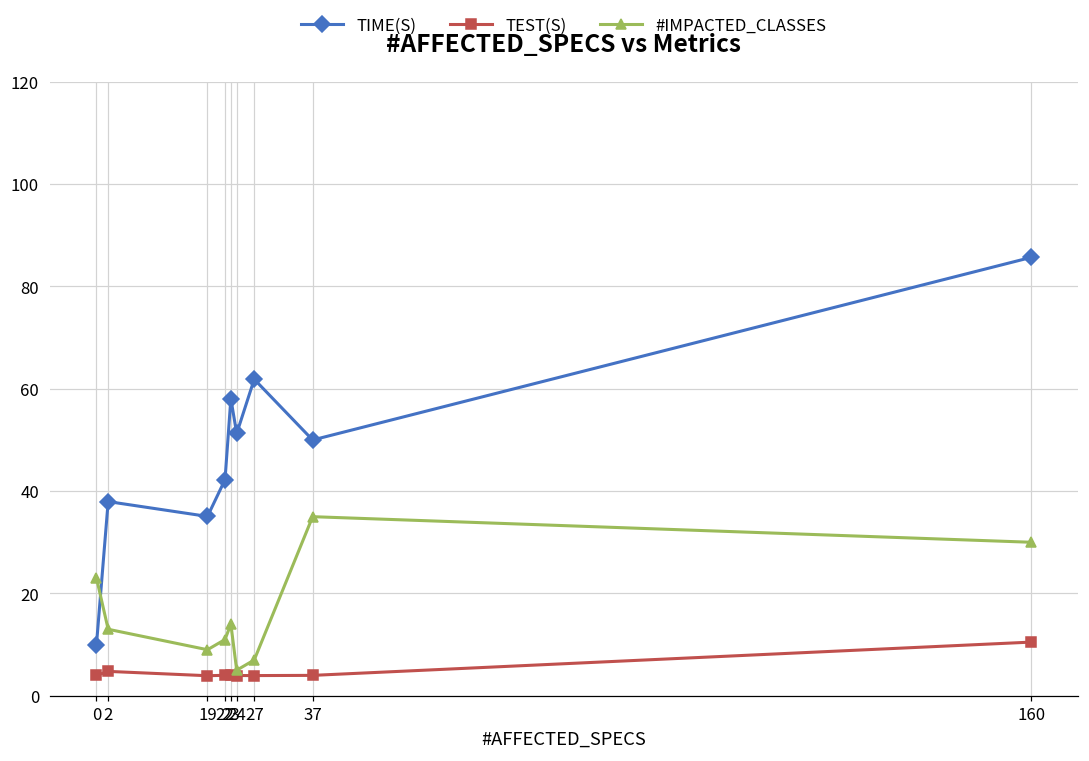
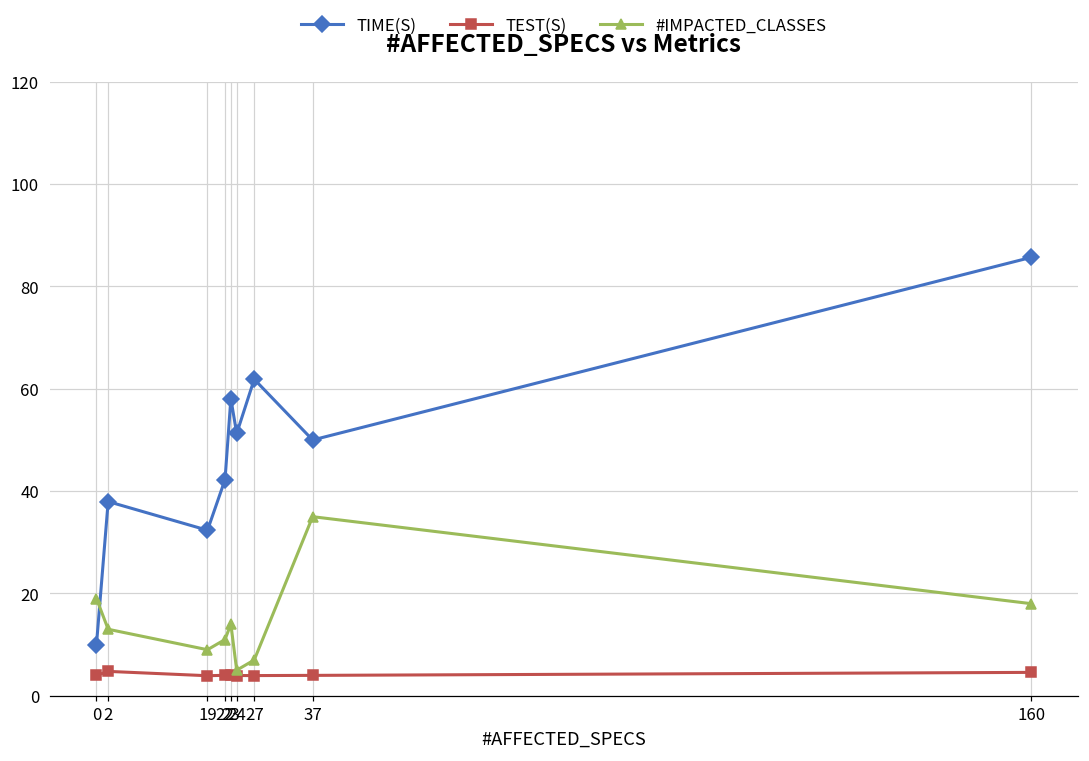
#IMPACTED_CLASSES, 0: 23 -> 19
TIME(S), 19: 35 -> 32
TEST(S), 160: 10 -> 5
#IMPACTED_CLASSES, 160: 30 -> 18
